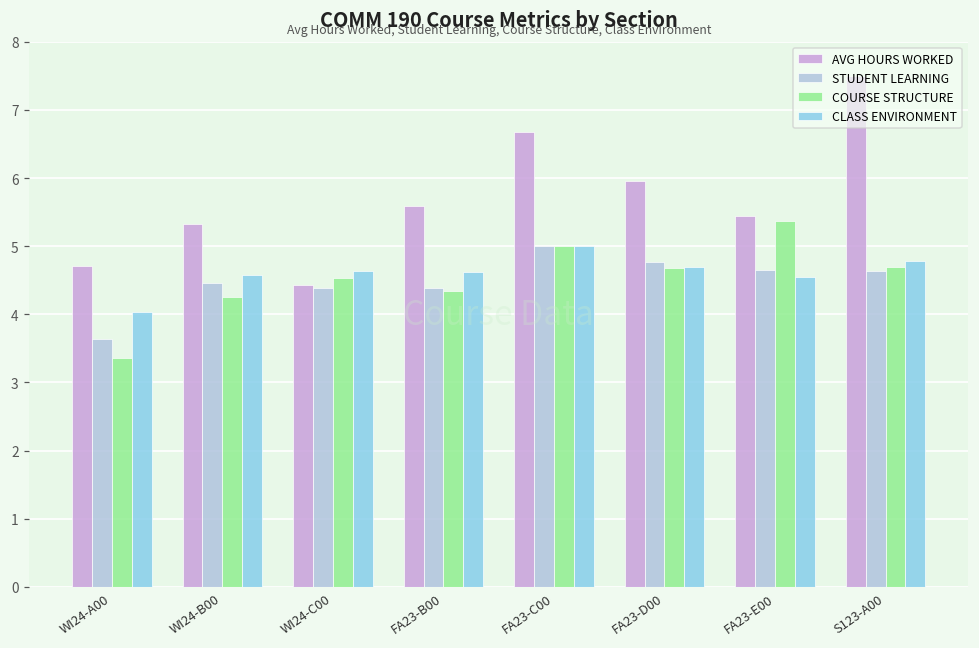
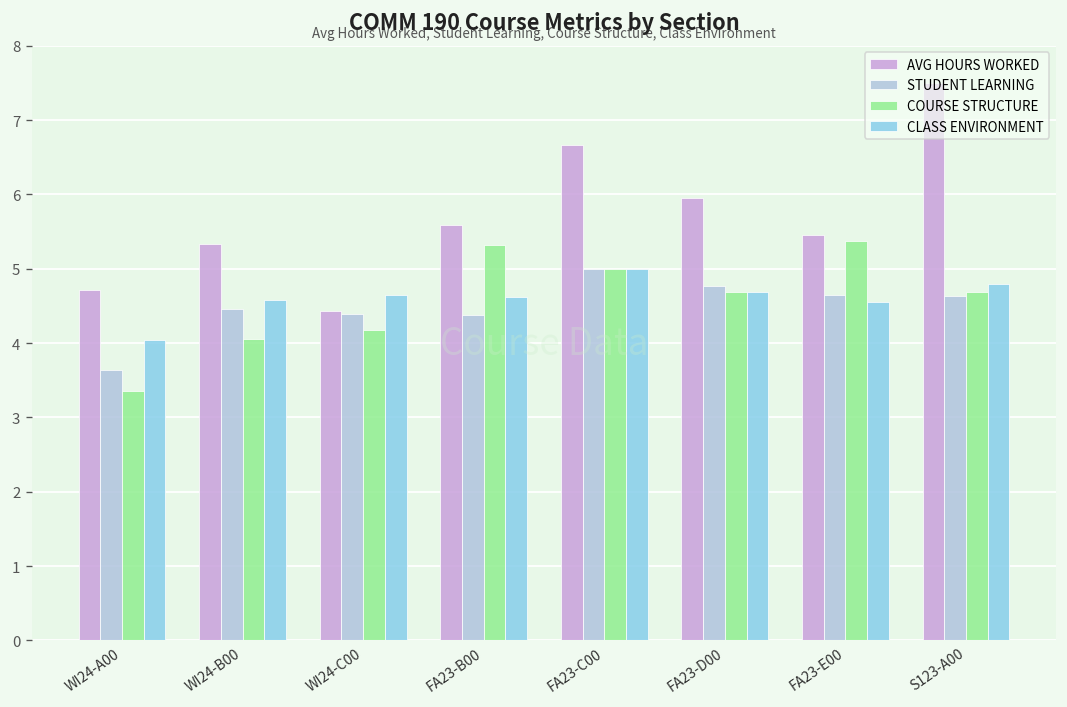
COURSE STRUCTURE, WI24-B00: 4.3 -> 4.1
COURSE STRUCTURE, WI24-C00: 4.5 -> 4.2
COURSE STRUCTURE, FA23-B00: 4.3 -> 5.3
